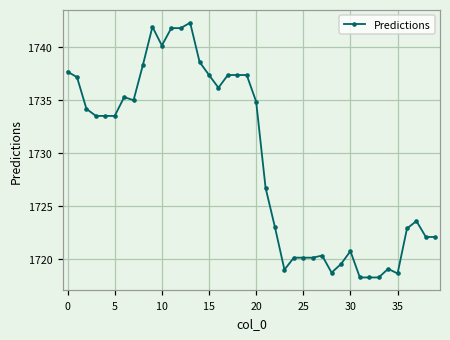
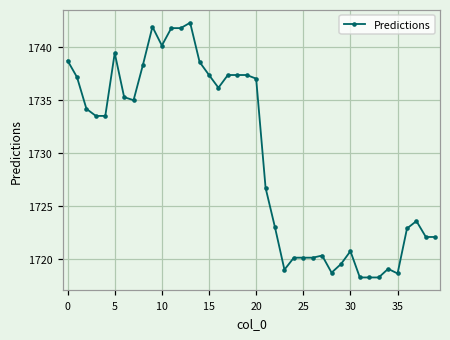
0: 1738 -> 1739
5: 1734 -> 1739
20: 1735 -> 1737
